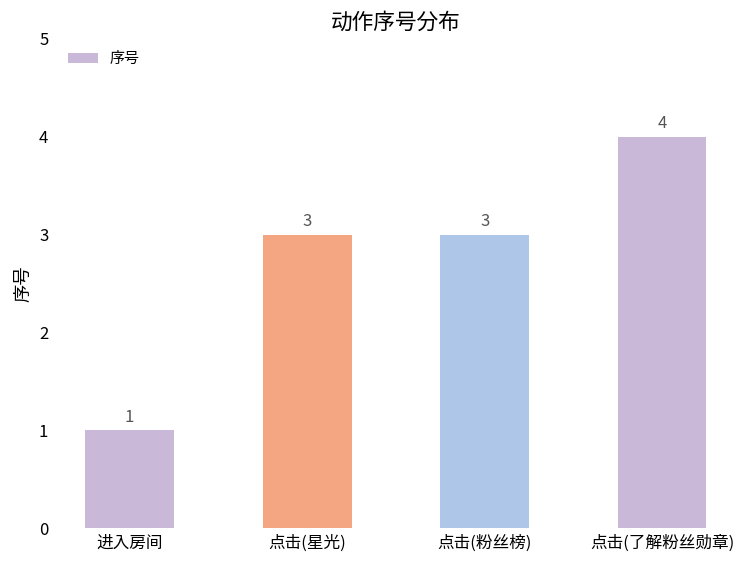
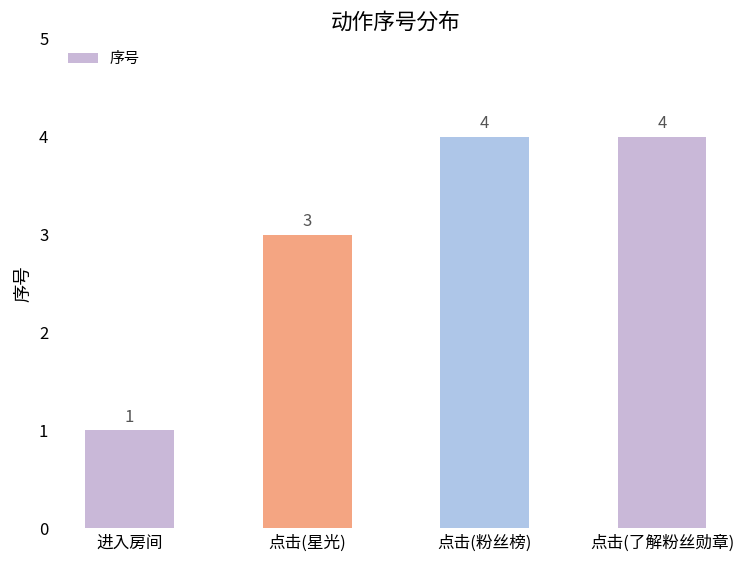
点击(粉丝榜): 3 -> 4
